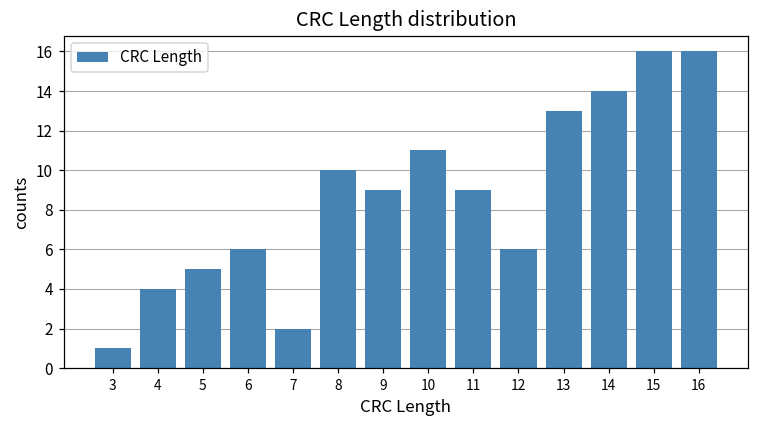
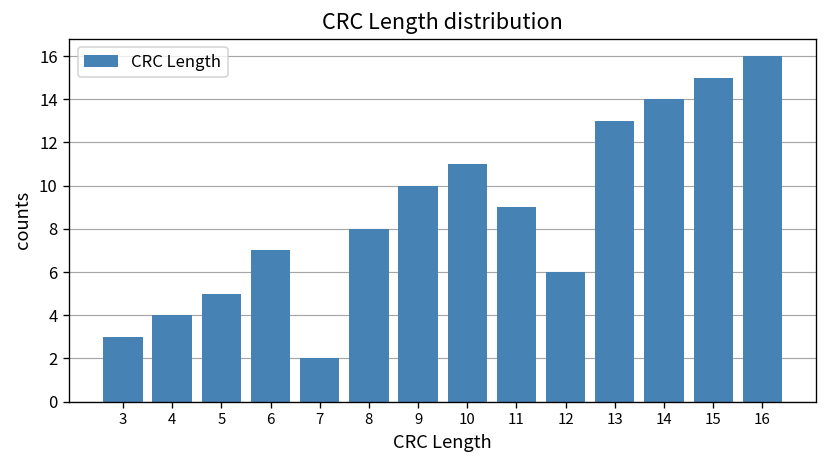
3: 1 -> 3
6: 6 -> 7
8: 10 -> 8
9: 9 -> 10
15: 16 -> 15
